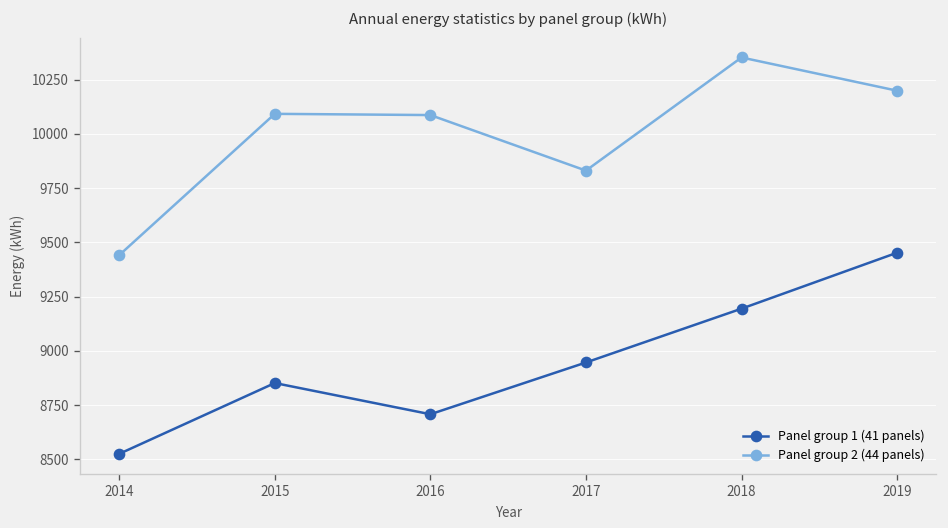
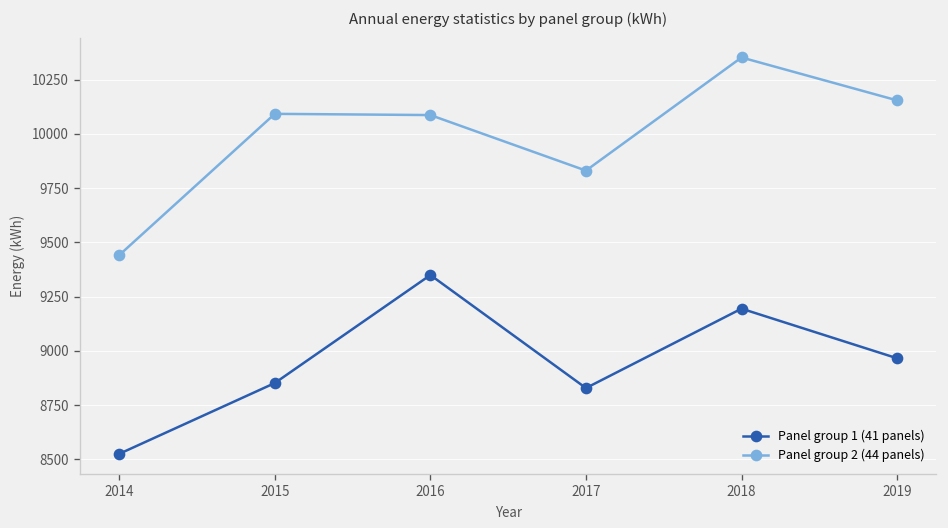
Panel group 1 (41 panels), 2016: 8710 -> 9350
Panel group 1 (41 panels), 2017: 8950 -> 8830
Panel group 1 (41 panels), 2019: 9450 -> 8970
Panel group 2 (44 panels), 2019: 10200 -> 10150
